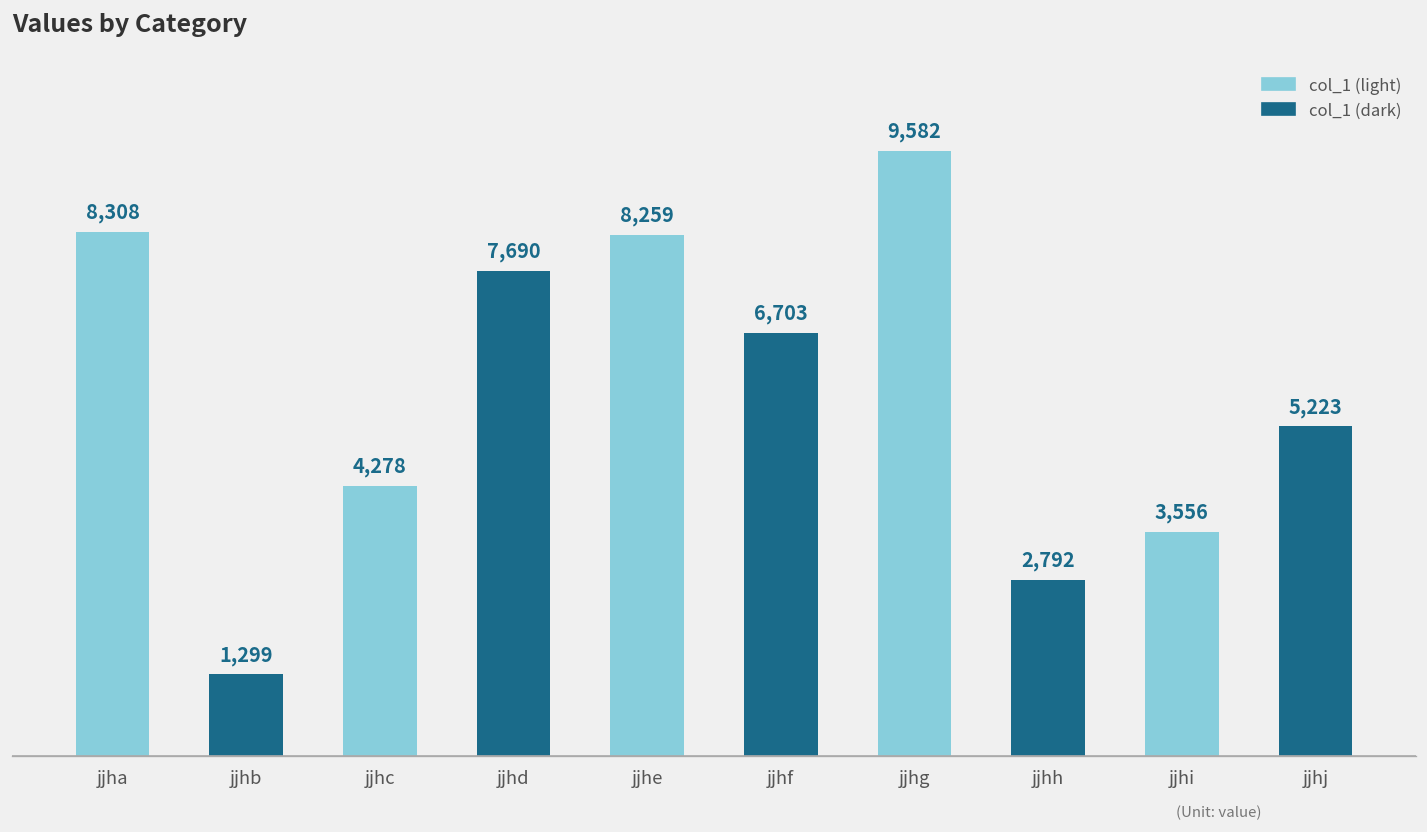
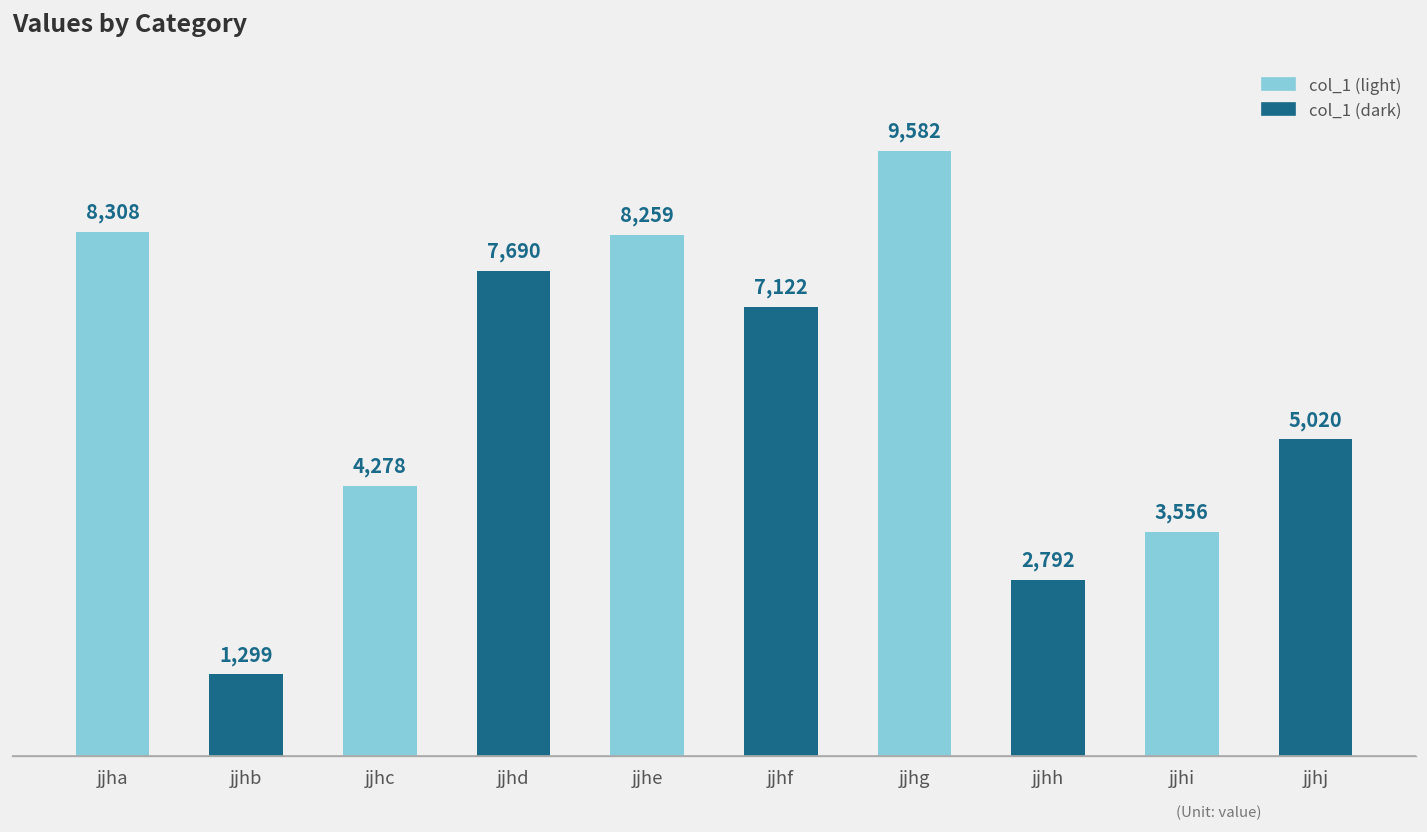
jjhf: 6,703 -> 7,122
jjhj: 5,223 -> 5,020
